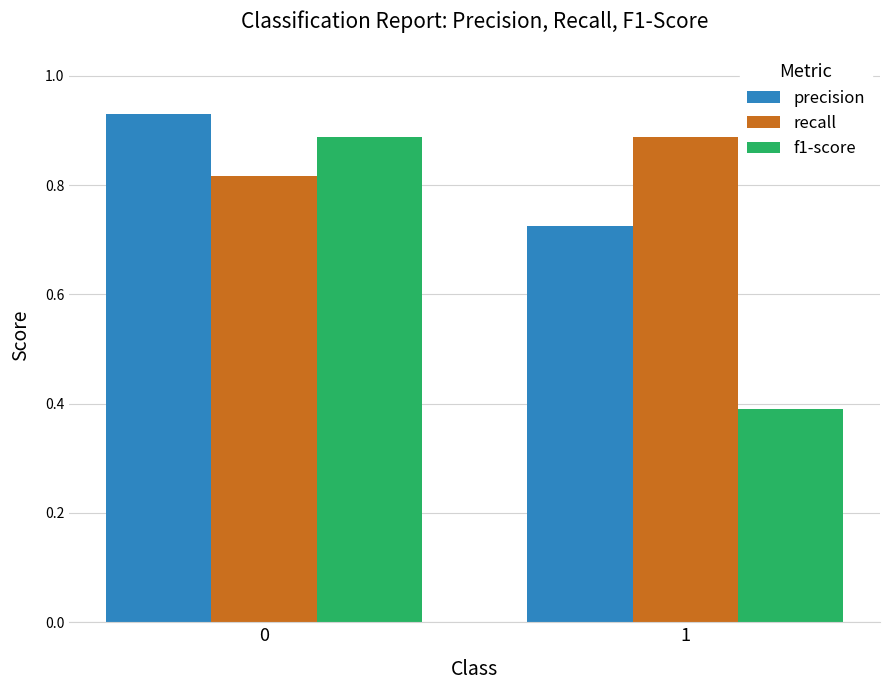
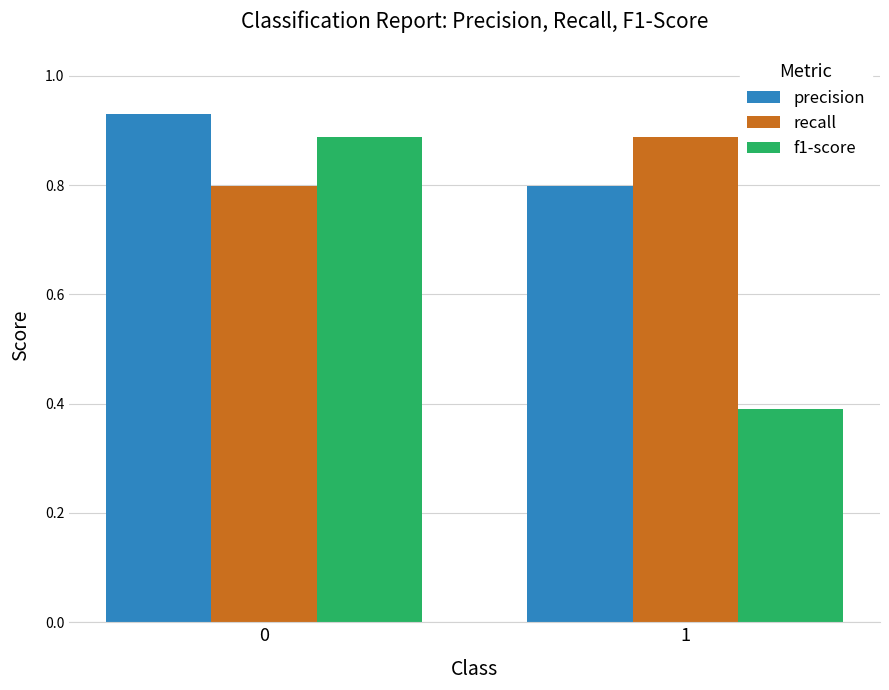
recall, 0: 0.82 -> 0.80
precision, 1: 0.73 -> 0.80
